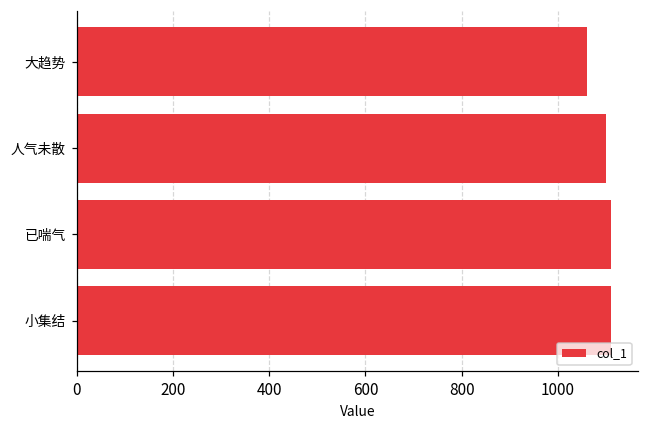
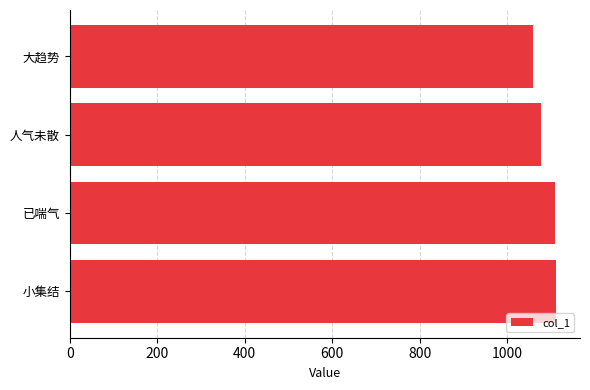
人气未散: 1100 -> 1080
